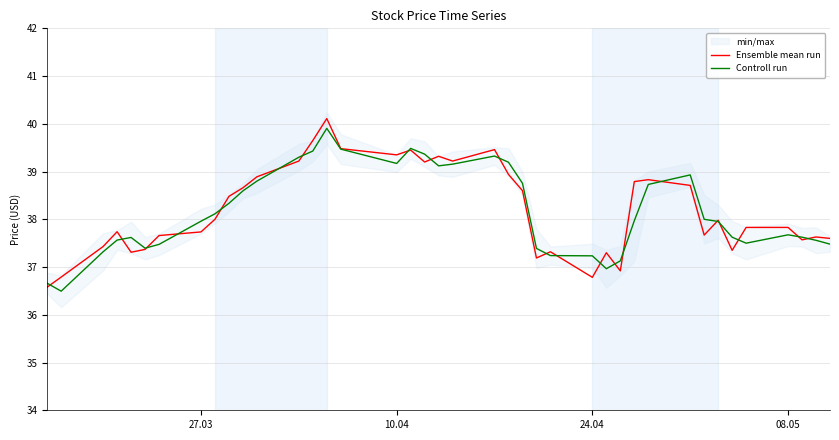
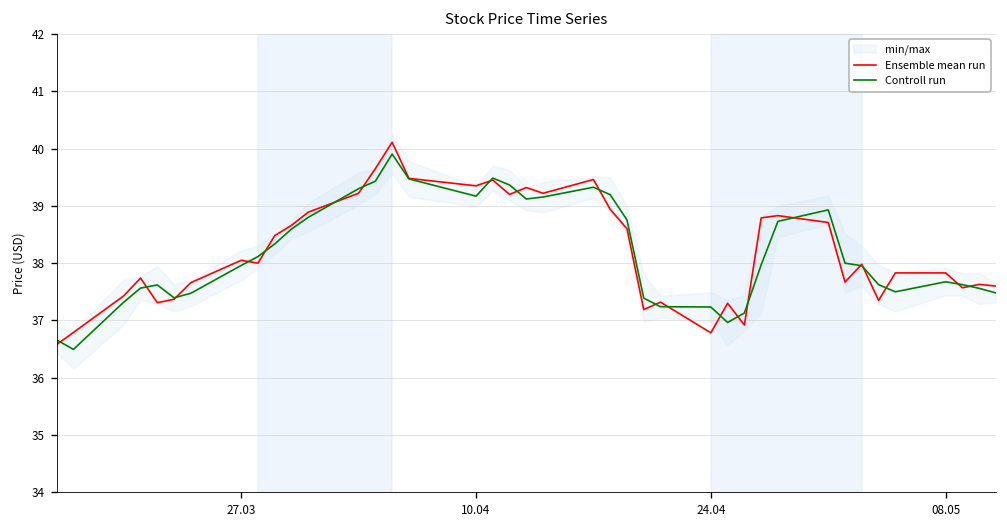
Ensemble mean run, 27.03: 37.7 -> 38.0
